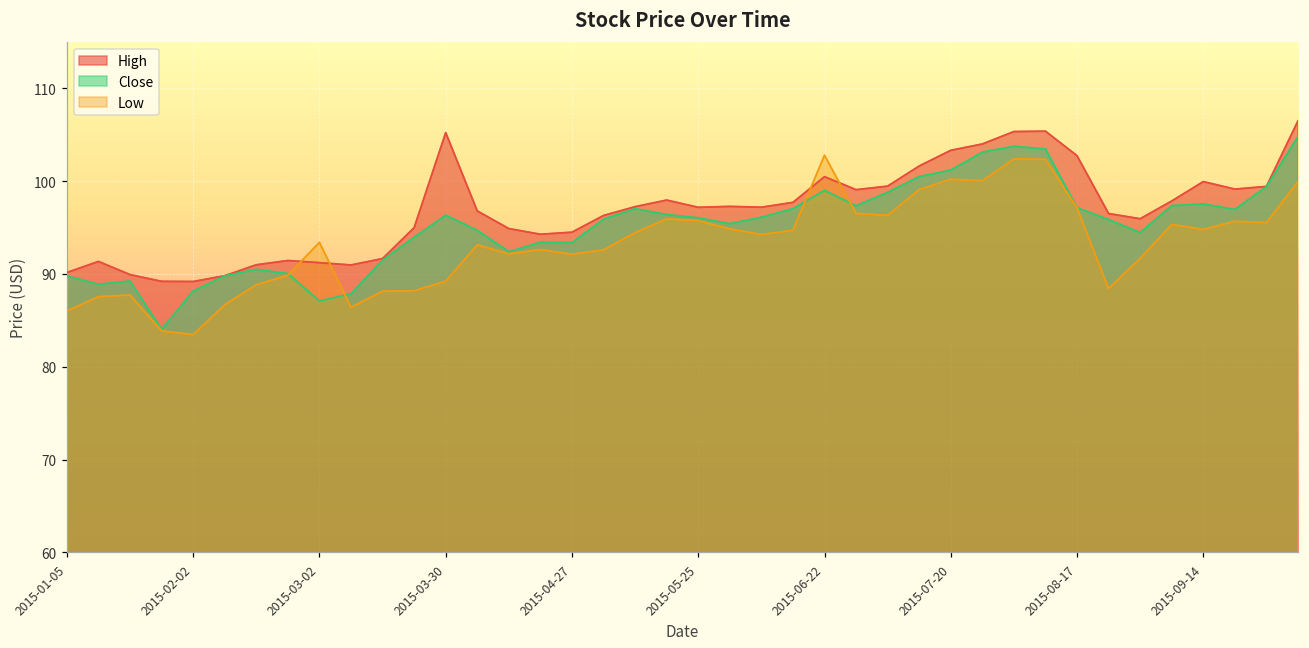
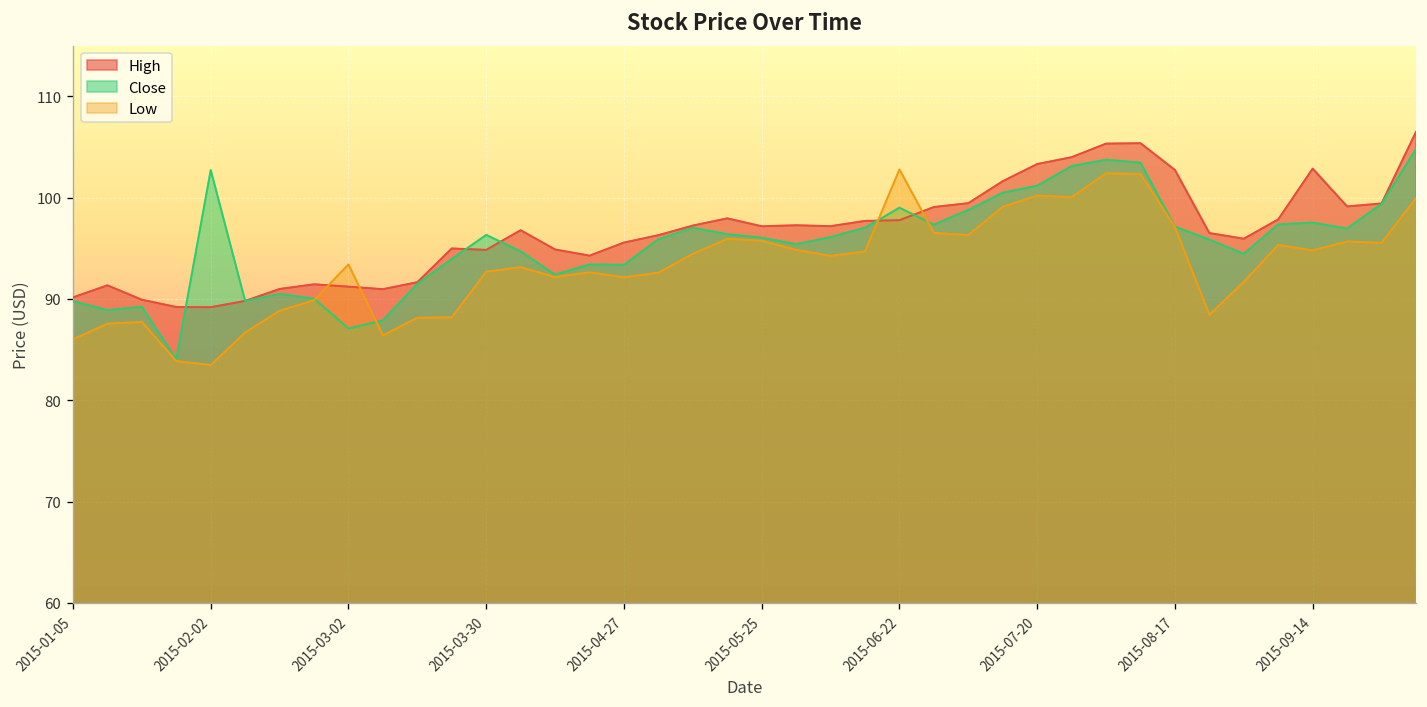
Close, 2015-02-02: 88 -> 103
High, 2015-03-30: 105 -> 95
Low, 2015-03-30: 89 -> 93
High, 2015-04-27: 94 -> 96
High, 2015-06-22: 100 -> 98
High, 2015-09-14: 100 -> 103
